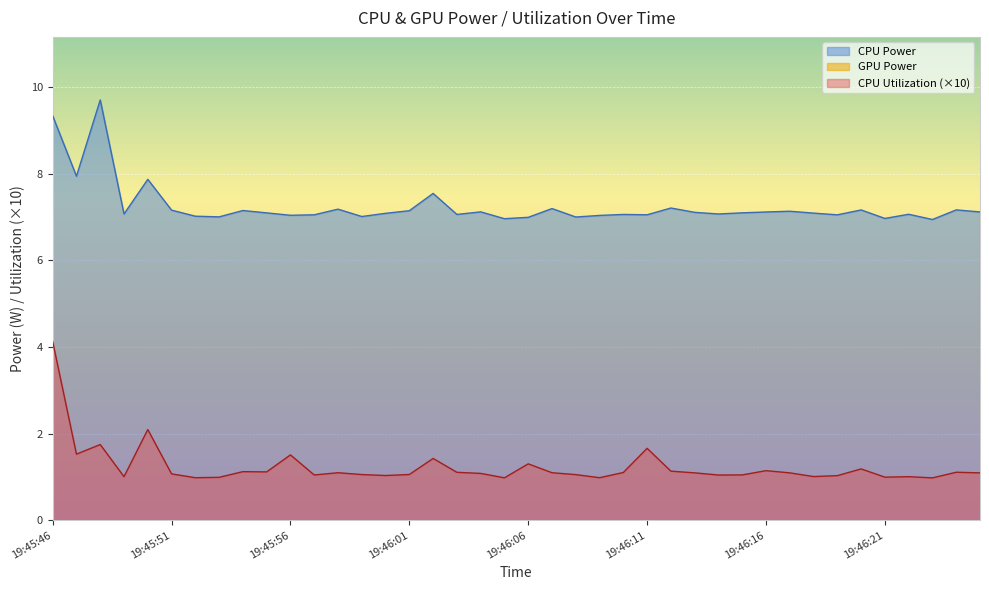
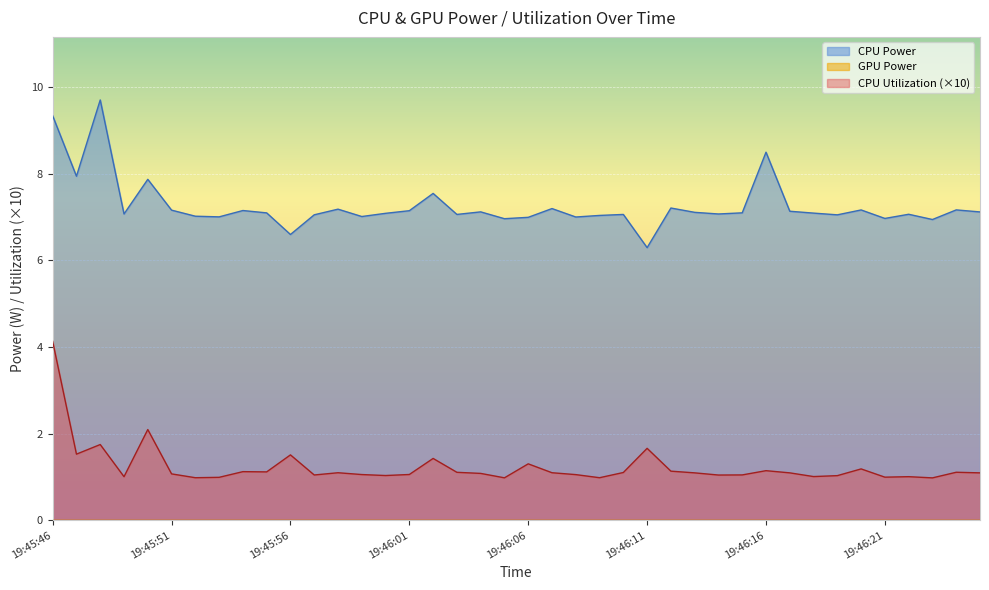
CPU Power, 19:45:56: 7.0 -> 6.6
CPU Power, 19:46:11: 7.1 -> 6.3
CPU Power, 19:46:16: 7.1 -> 8.5
